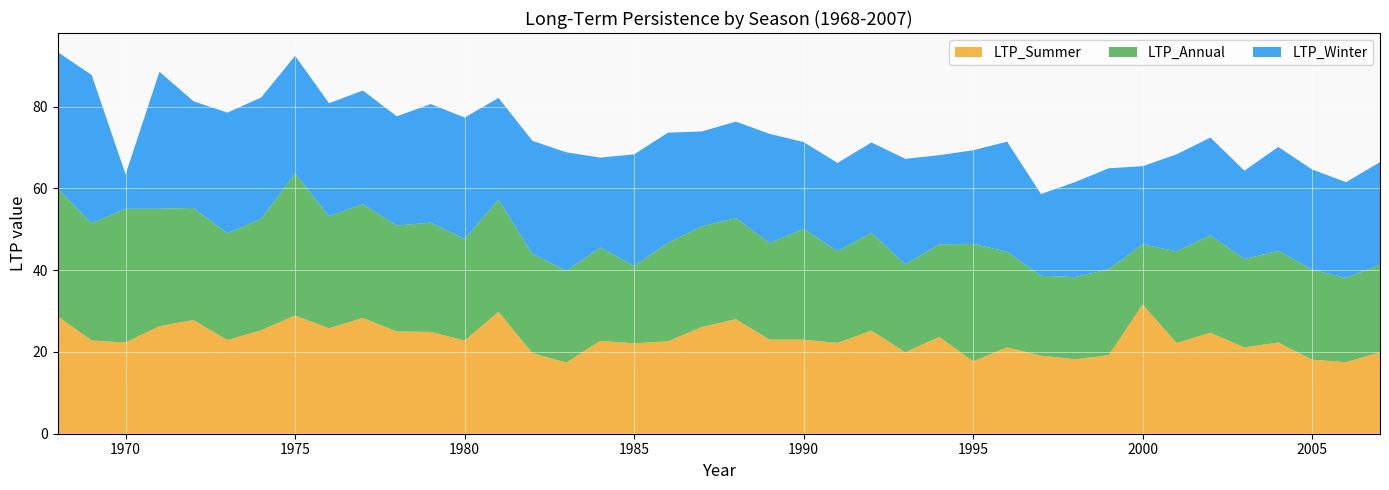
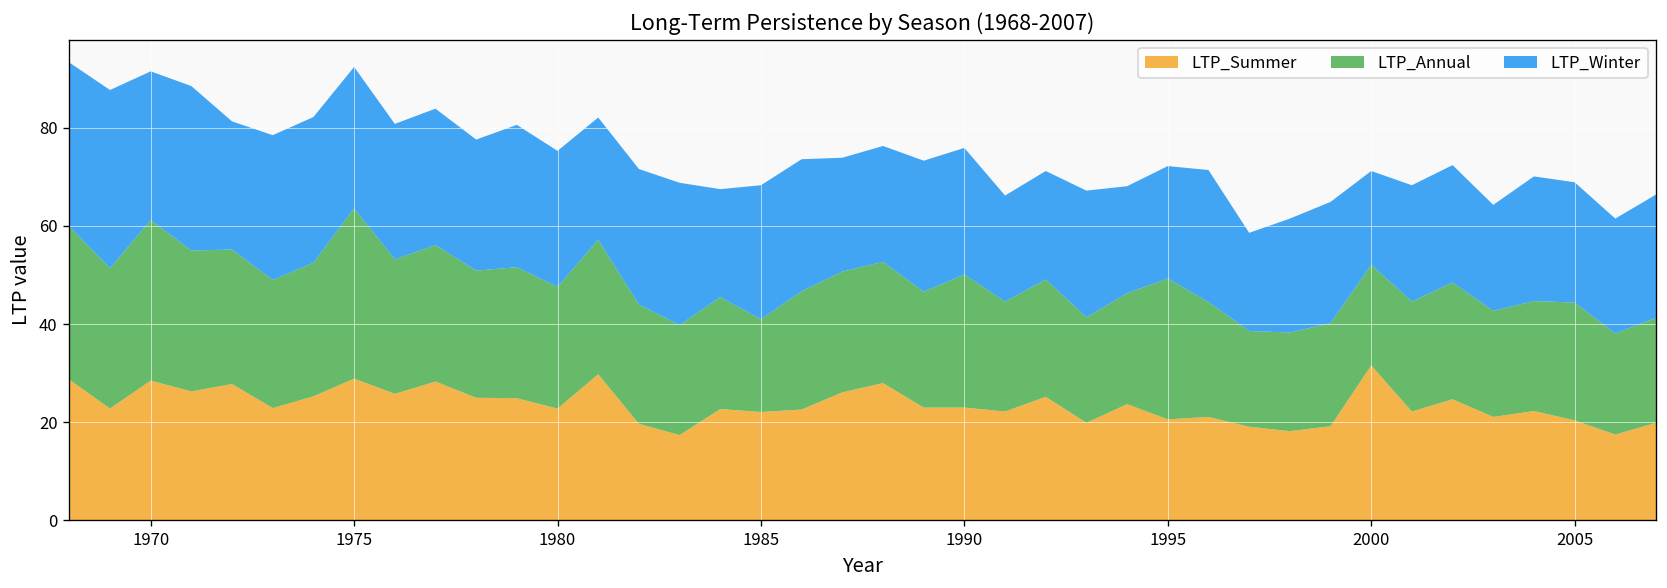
LTP_Summer, 1970: 22 -> 29
LTP_Winter, 1970: 8 -> 30
LTP_Winter, 1980: 30 -> 28
LTP_Winter, 1990: 21 -> 26
LTP_Summer, 1995: 18 -> 21
LTP_Annual, 2000: 15 -> 21
LTP_Summer, 2005: 18 -> 20
LTP_Annual, 2005: 22 -> 24
